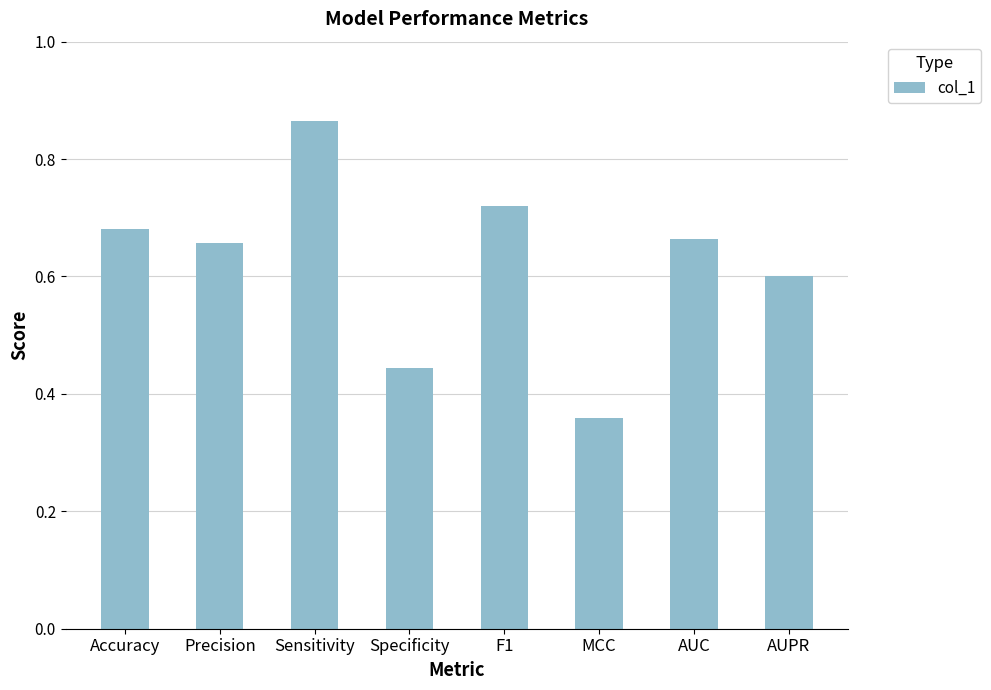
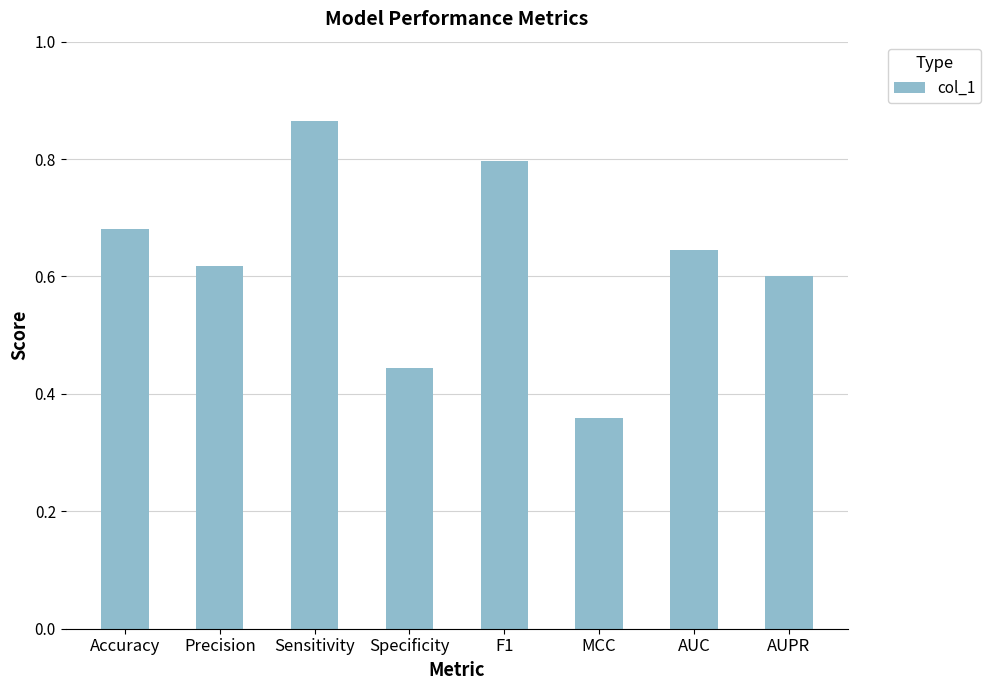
Precision: 0.66 -> 0.62
F1: 0.72 -> 0.80
AUC: 0.66 -> 0.65
